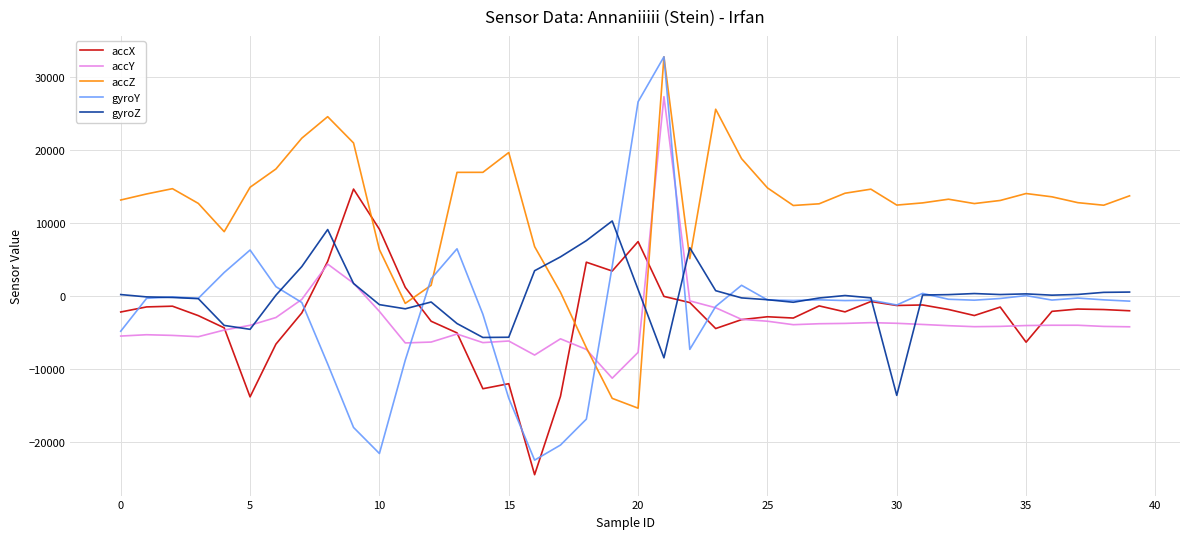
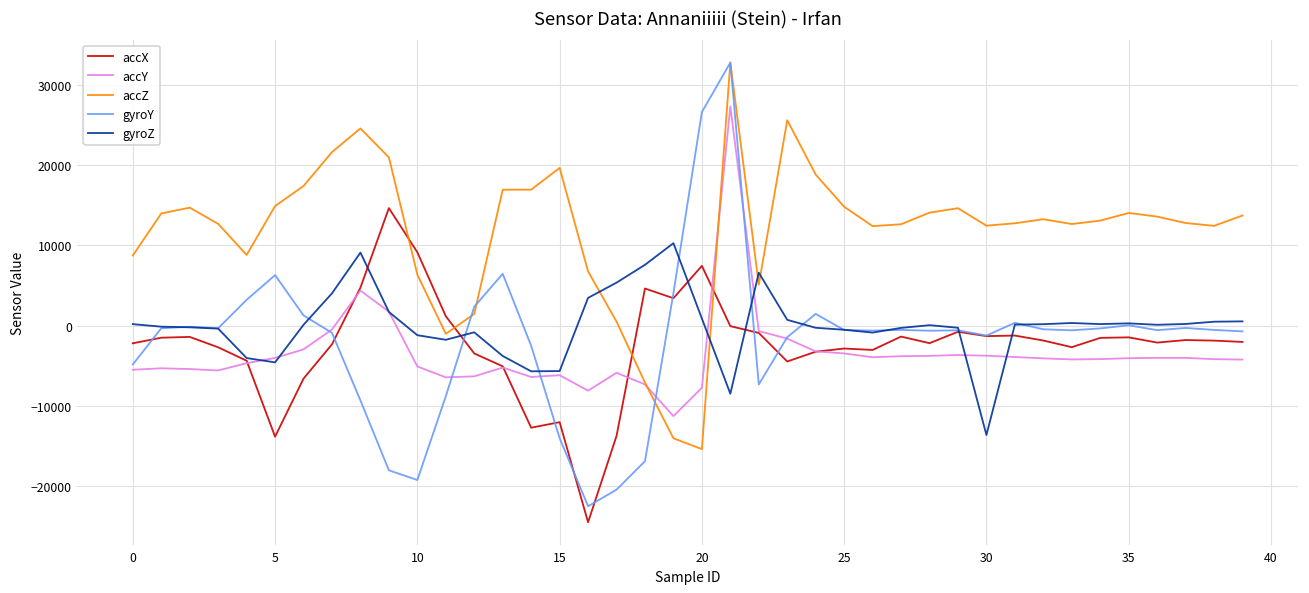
accZ, 0: 13000 -> 9000
accY, 10: -2000 -> -5000
gyroY, 10: -22000 -> -19000
accX, 35: -6000 -> -1000
